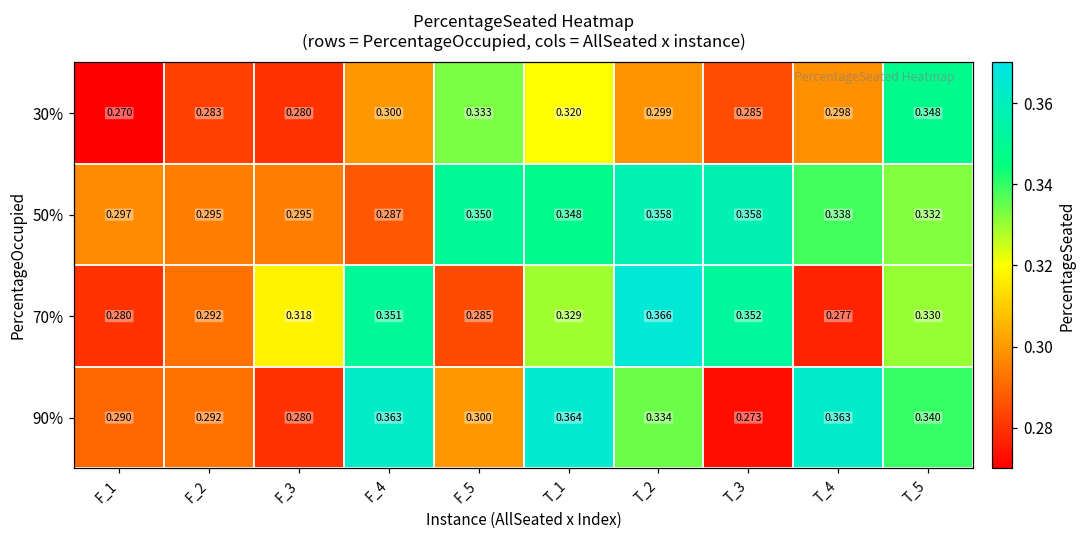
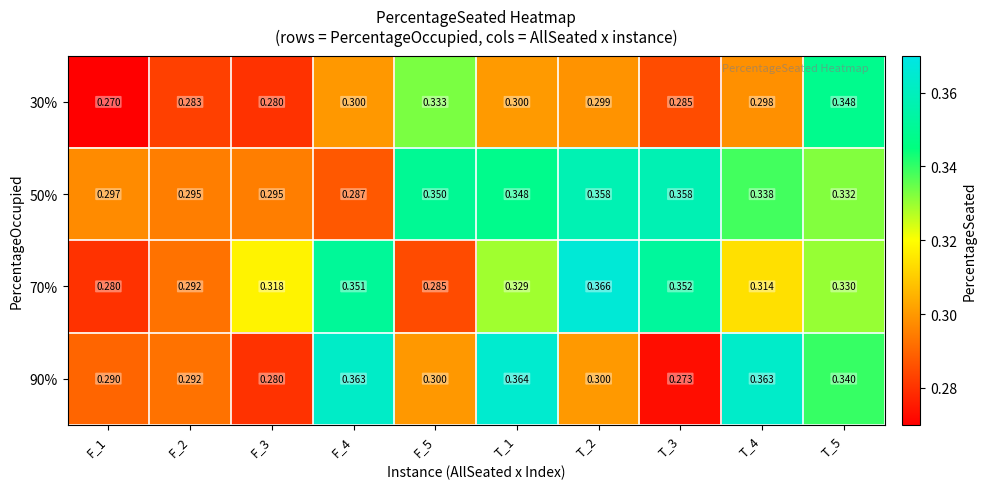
30%, T_1: 0.320 -> 0.300
70%, T_4: 0.277 -> 0.314
90%, T_2: 0.334 -> 0.300
